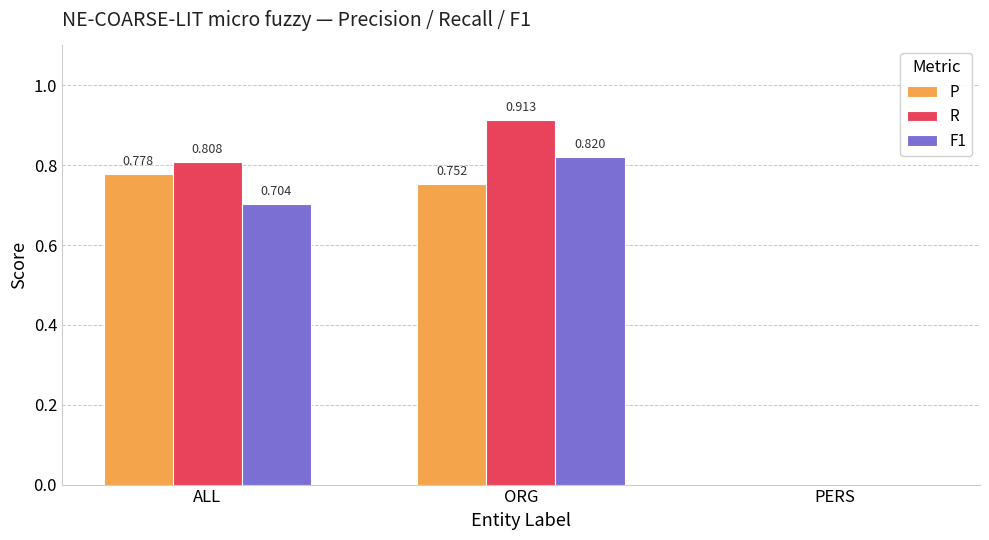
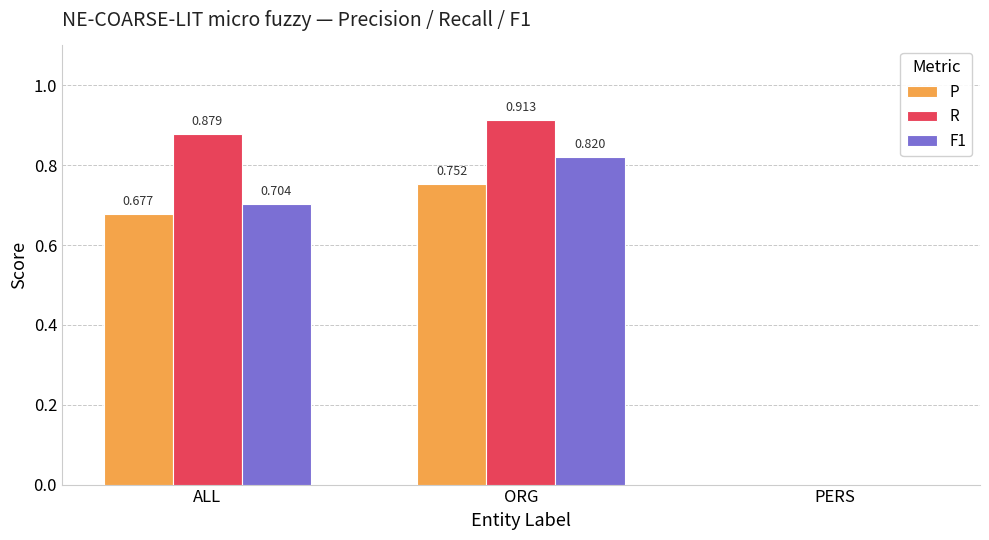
P, ALL: 0.778 -> 0.677
R, ALL: 0.808 -> 0.879
